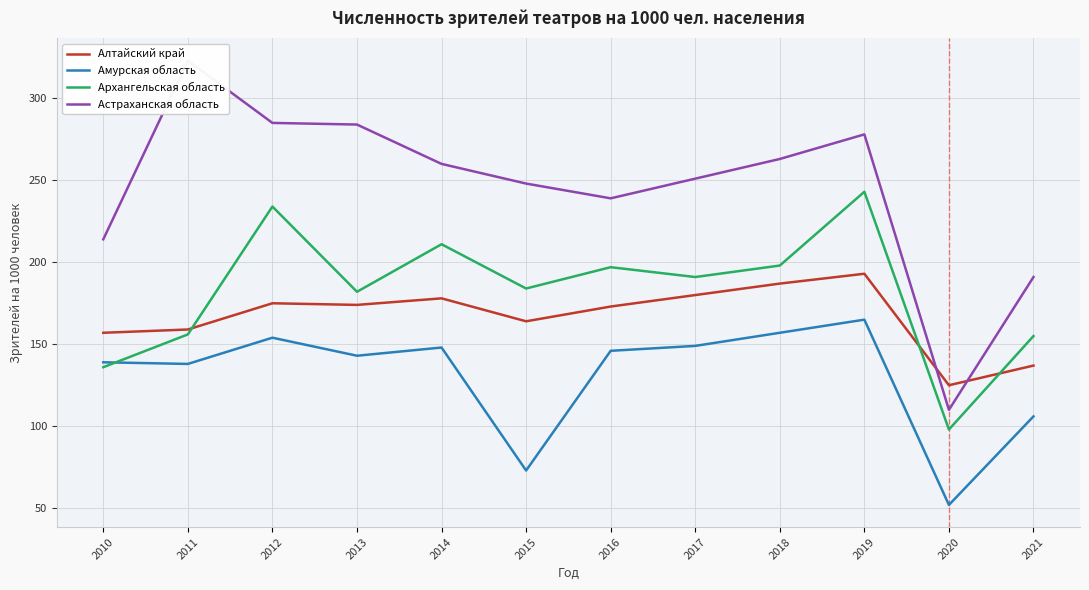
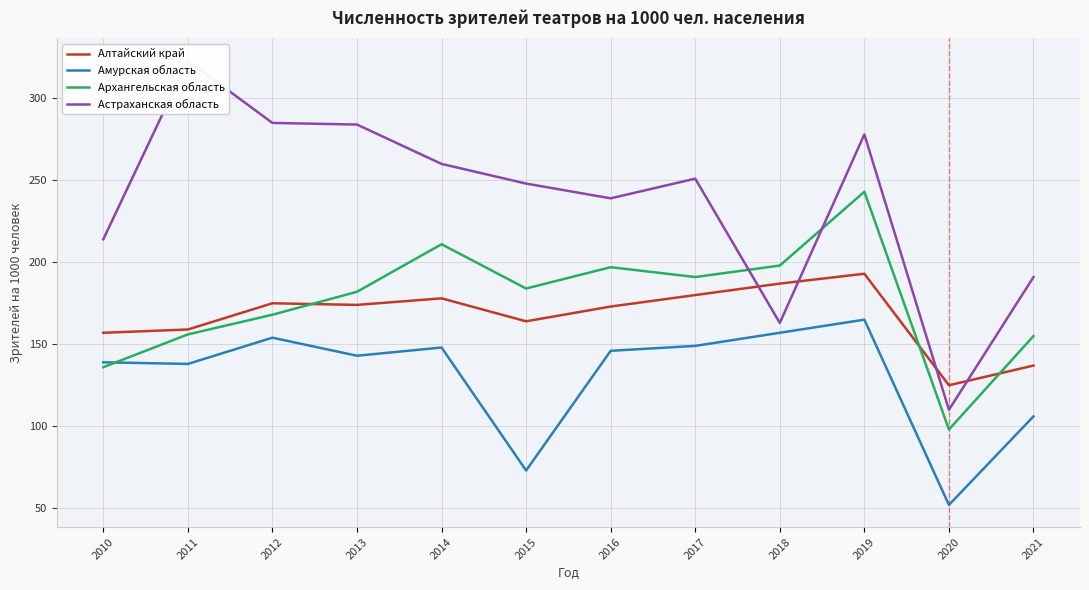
Архангельская область, 2012: 234 -> 168
Астраханская область, 2018: 263 -> 163
